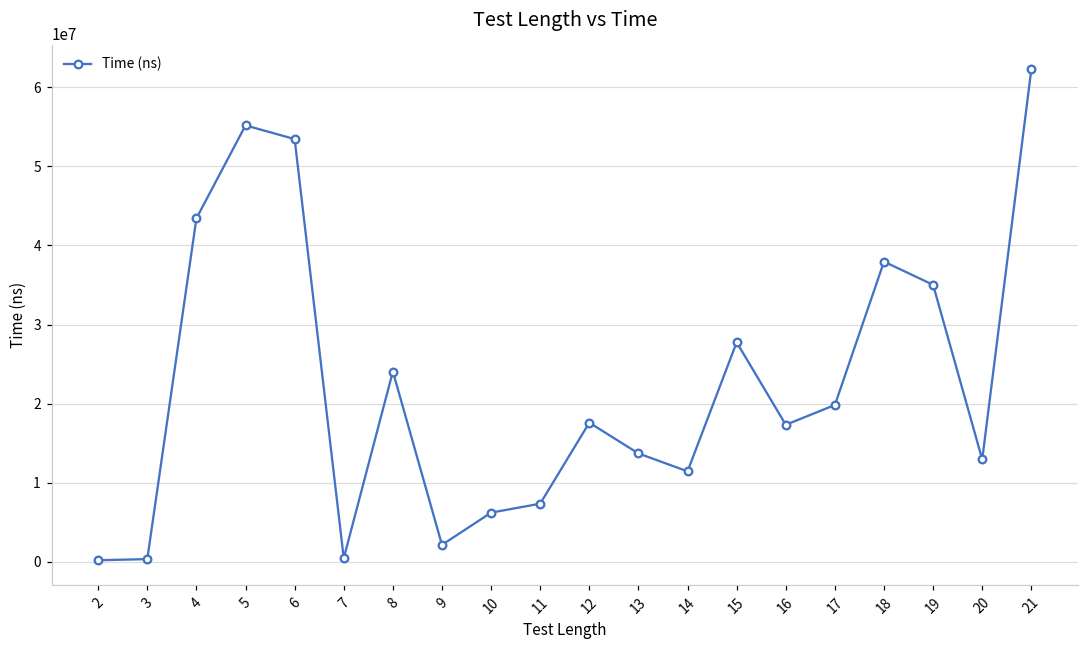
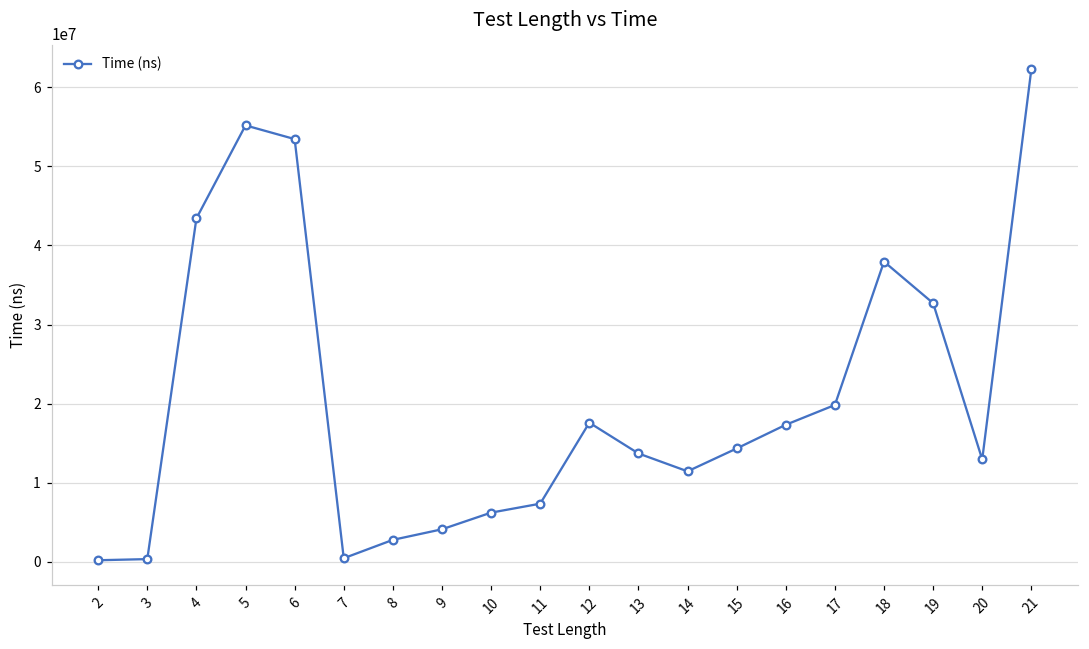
8: 24000000 -> 3000000
9: 2000000 -> 4000000
15: 28000000 -> 14000000
19: 35000000 -> 33000000
